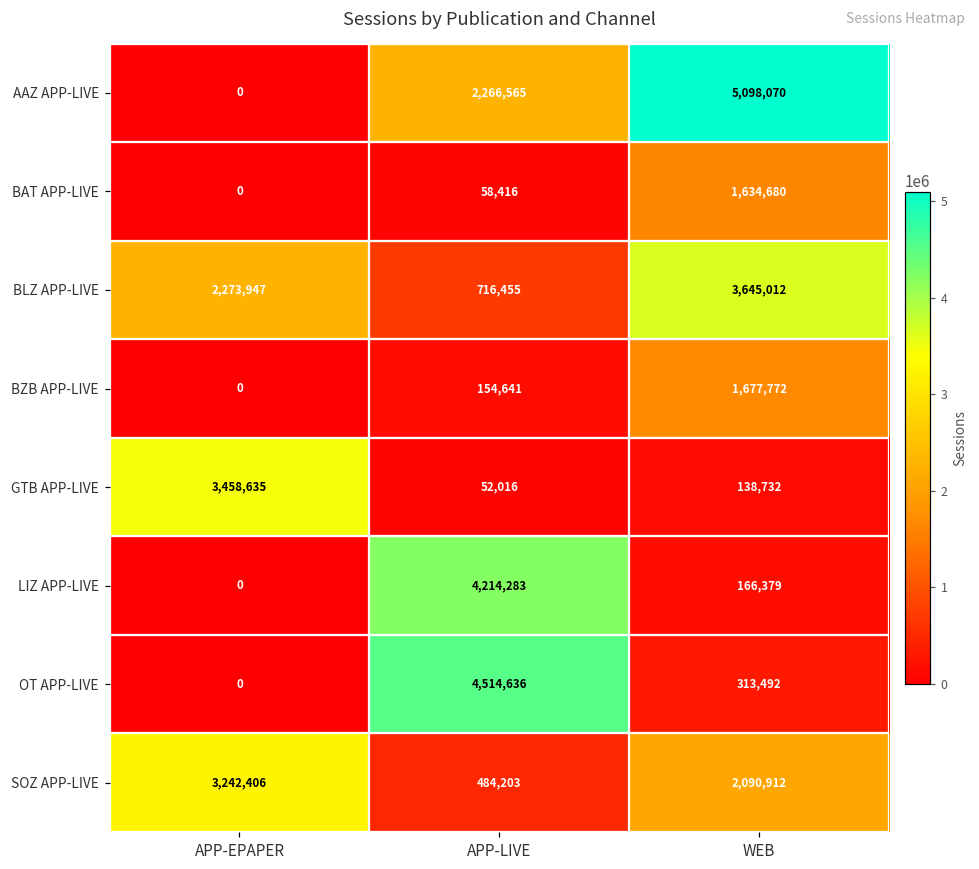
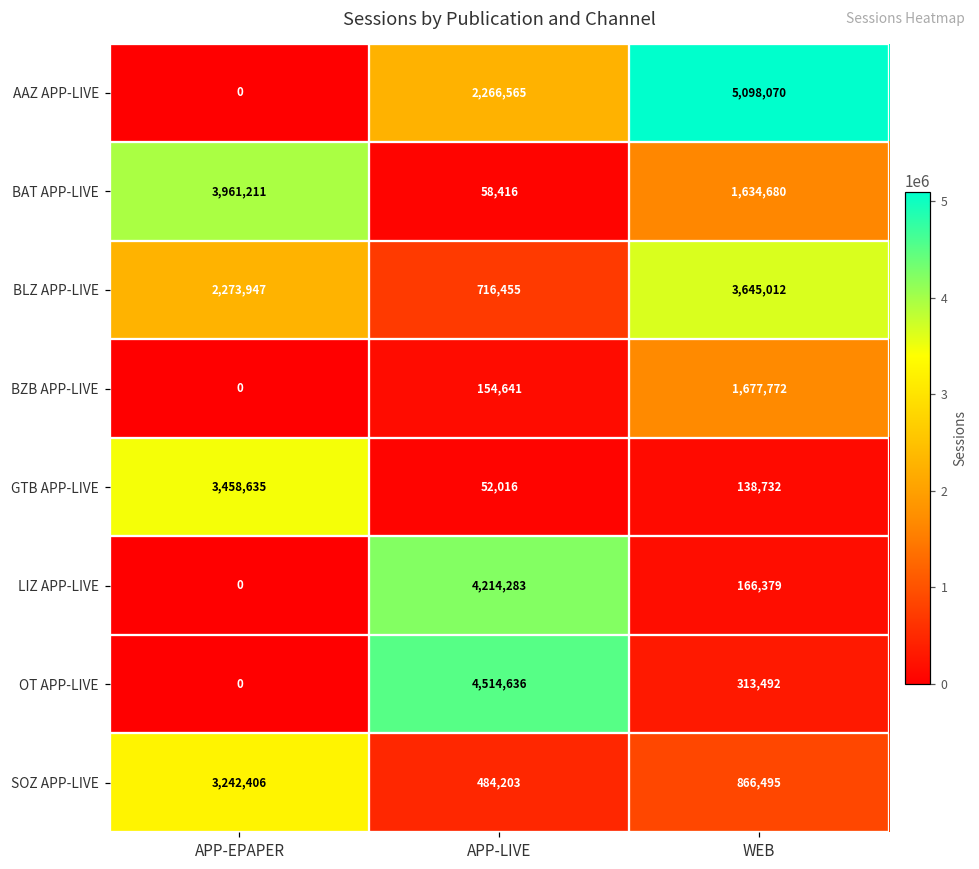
BAT APP-LIVE, APP-EPAPER: 0 -> 3,961,211
SOZ APP-LIVE, WEB: 2,090,912 -> 866,495
